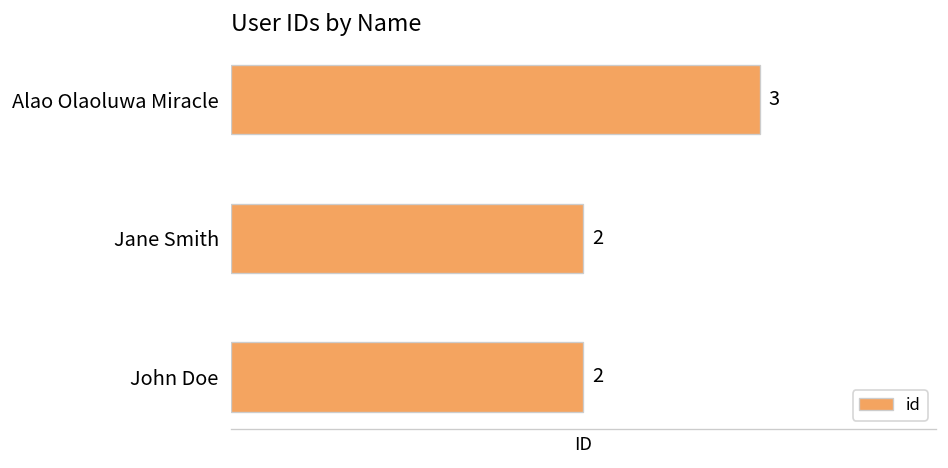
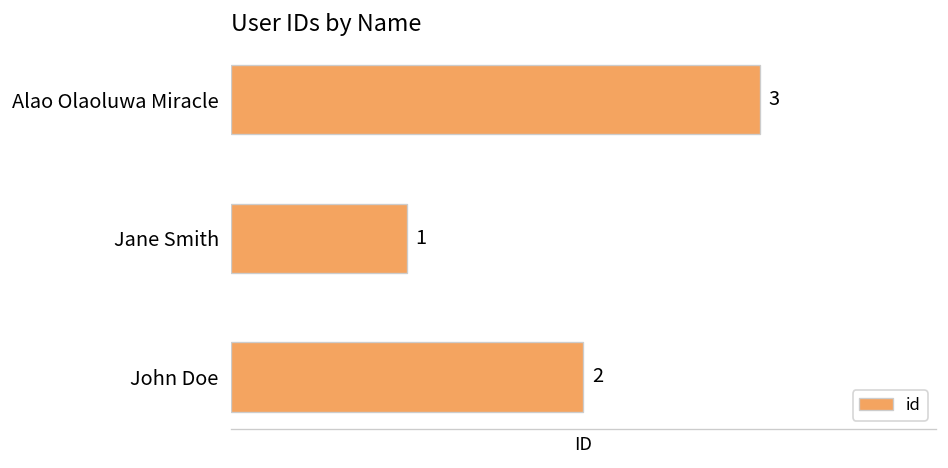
Jane Smith: 2 -> 1
